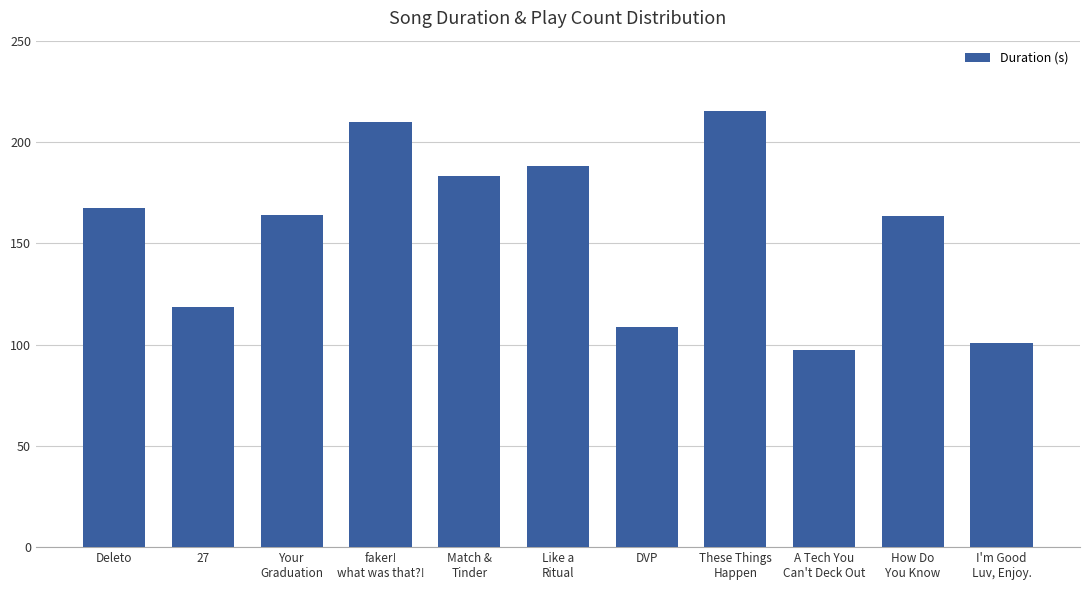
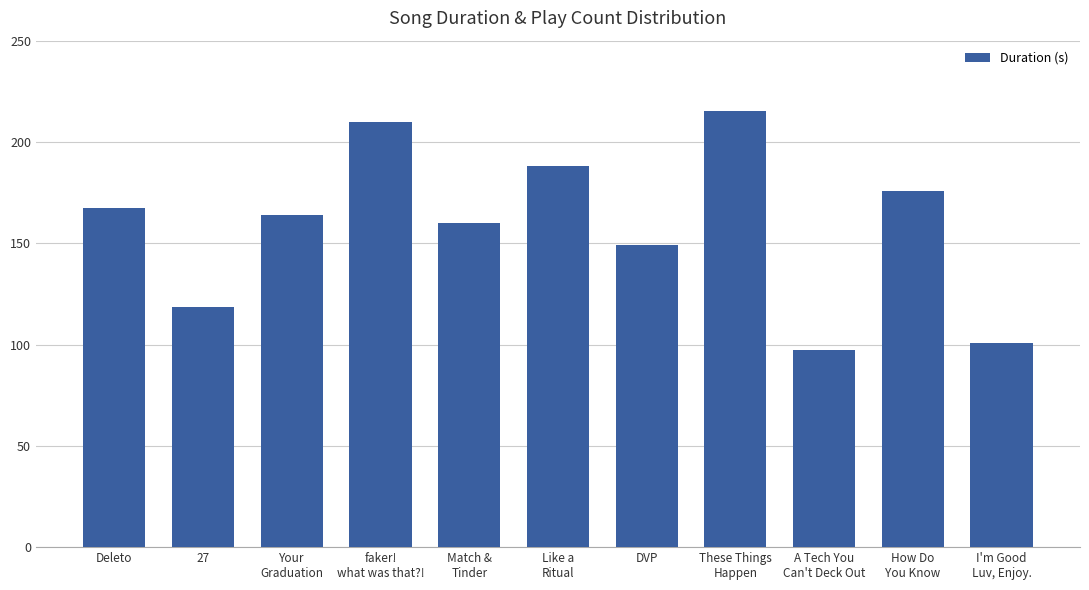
Match & Tinder: 183 -> 160
DVP: 109 -> 149
How Do You Know: 164 -> 176
